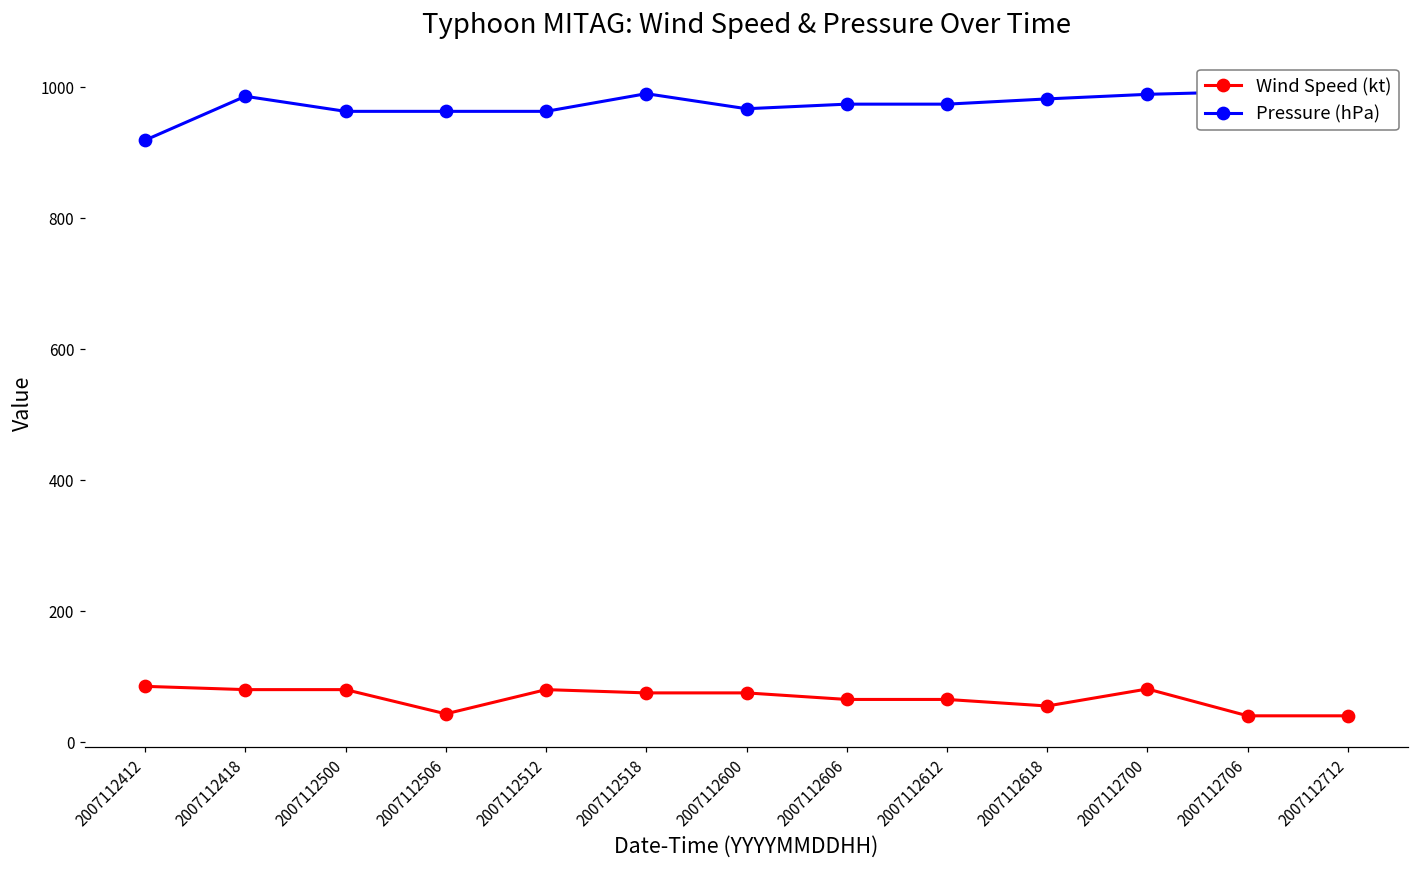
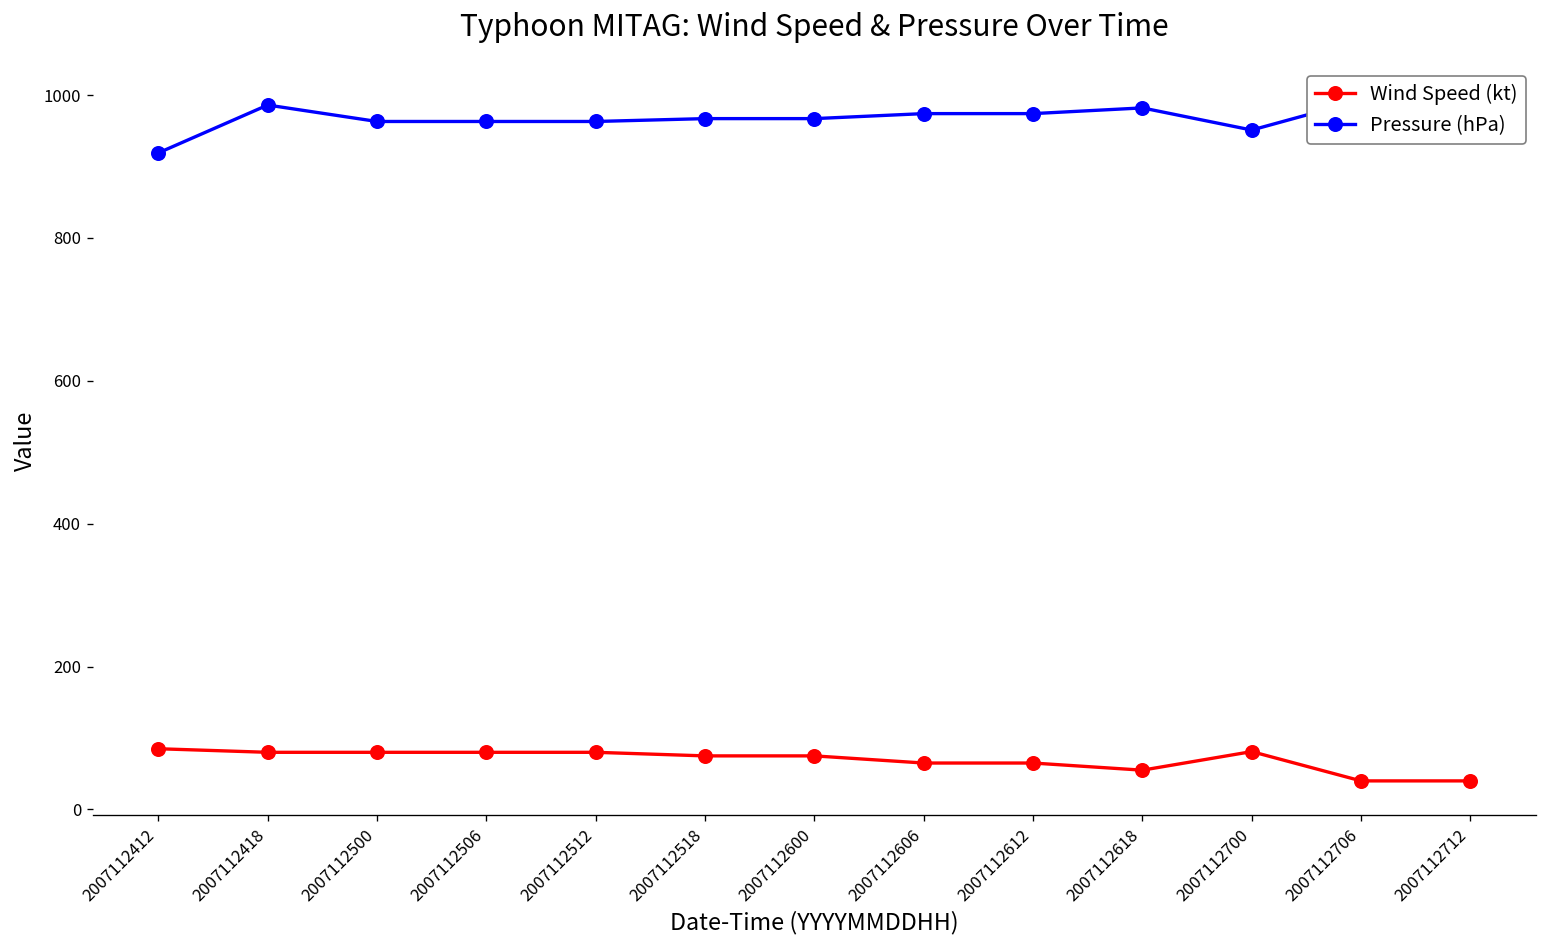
Wind Speed (kt), 2007112506: 40 -> 80
Pressure (hPa), 2007112518: 990 -> 970
Pressure (hPa), 2007112700: 990 -> 950
